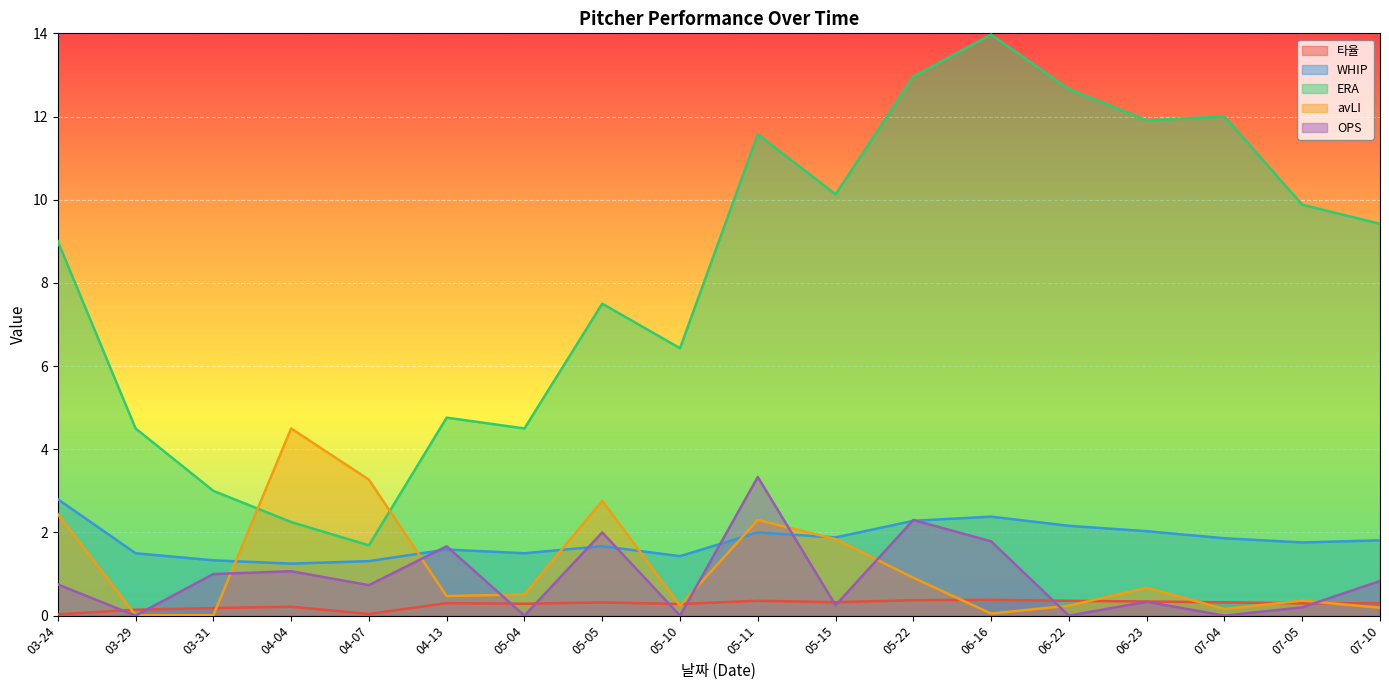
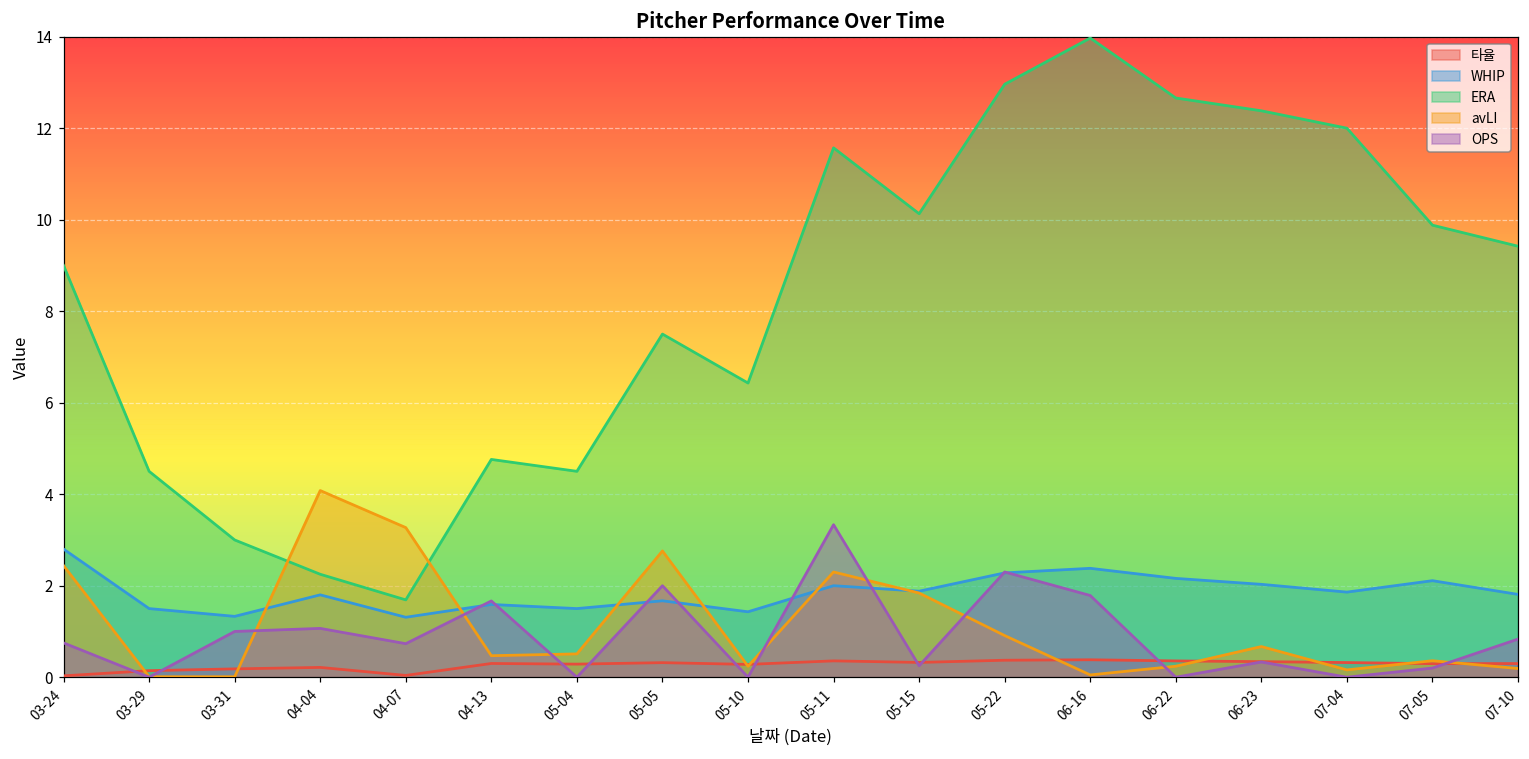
WHIP, 04-04: 1.3 -> 1.8
avLI, 04-04: 4.5 -> 4.1
ERA, 06-23: 11.9 -> 12.4
WHIP, 07-05: 1.8 -> 2.1
